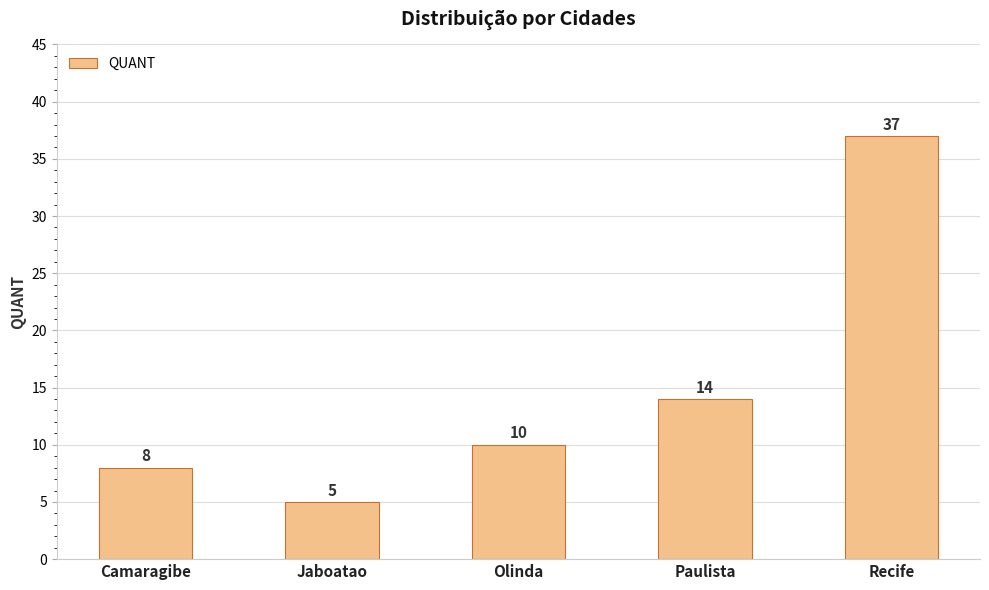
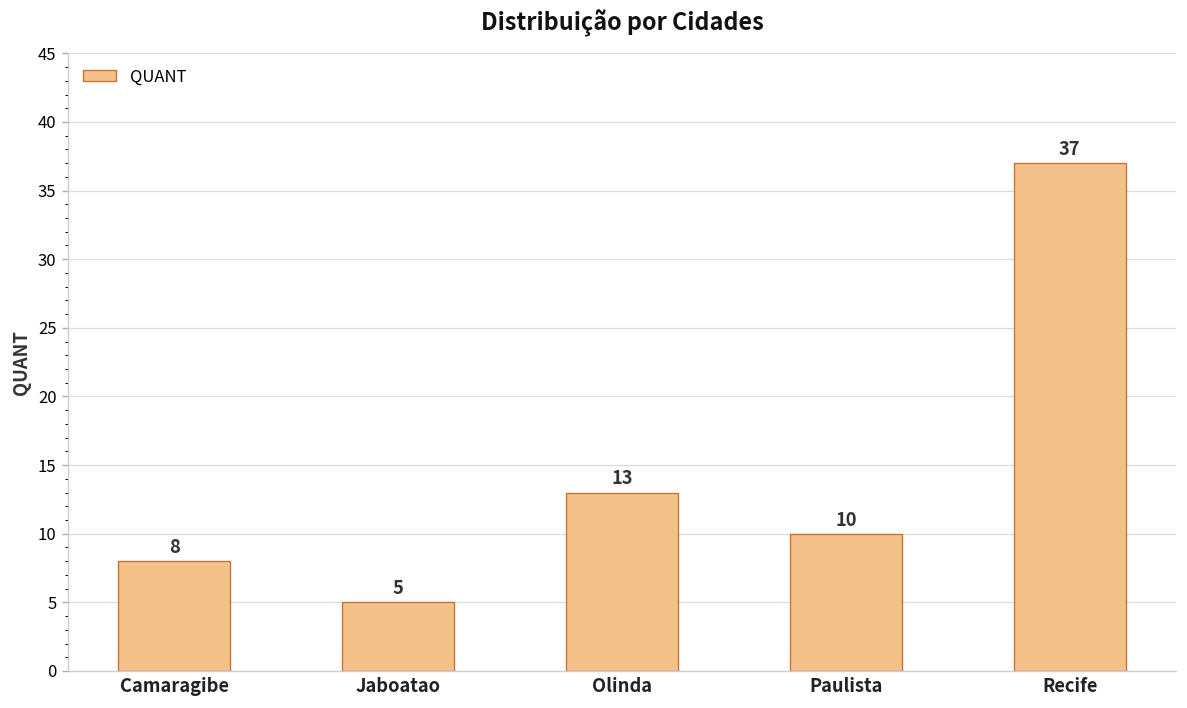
Olinda: 10 -> 13
Paulista: 14 -> 10
